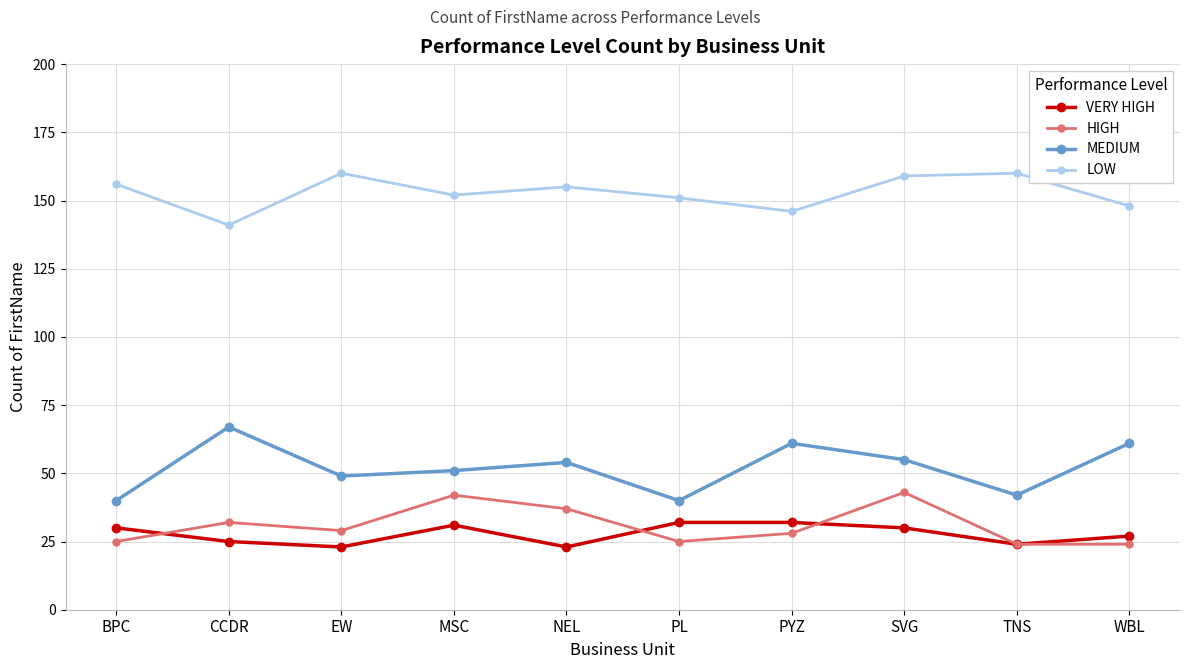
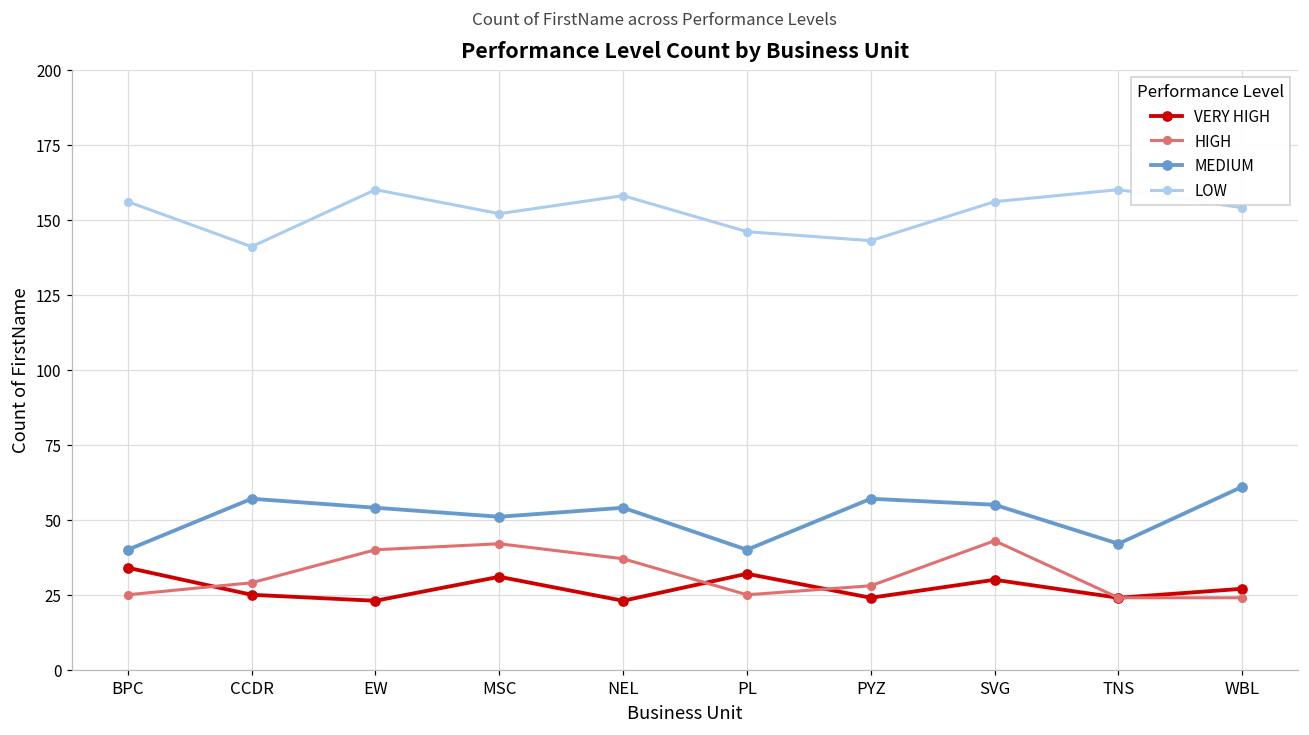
VERY HIGH, BPC: 30 -> 34
HIGH, CCDR: 32 -> 29
MEDIUM, CCDR: 67 -> 57
HIGH, EW: 29 -> 40
MEDIUM, EW: 49 -> 54
LOW, NEL: 155 -> 158
LOW, PL: 151 -> 146
VERY HIGH, PYZ: 32 -> 24
MEDIUM, PYZ: 61 -> 57
LOW, PYZ: 146 -> 143
LOW, SVG: 159 -> 156
LOW, WBL: 148 -> 154
